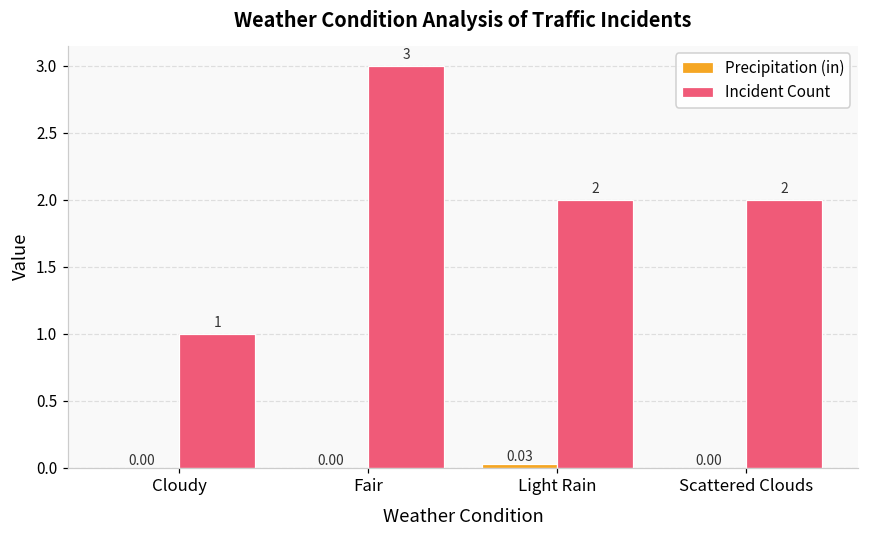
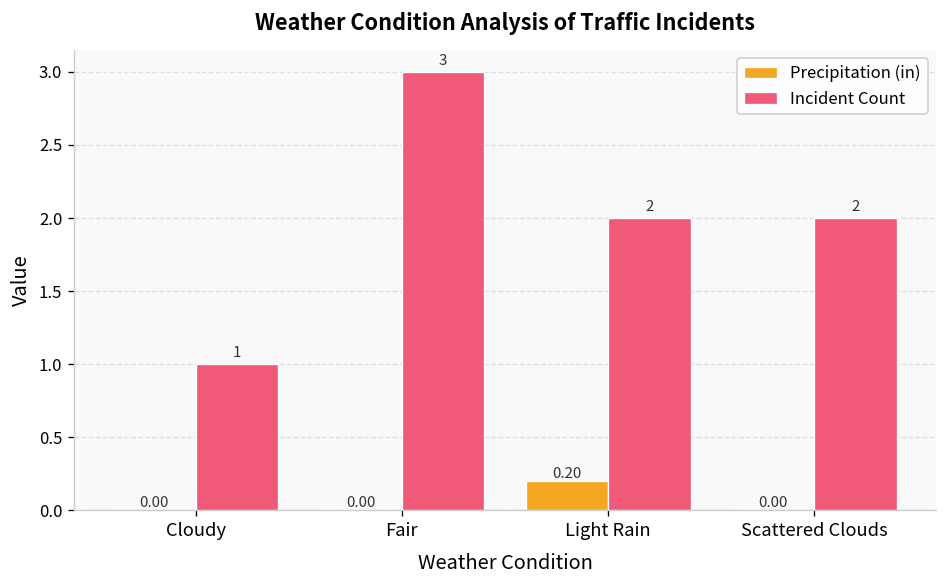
Precipitation (in), Light Rain: 0.03 -> 0.20
